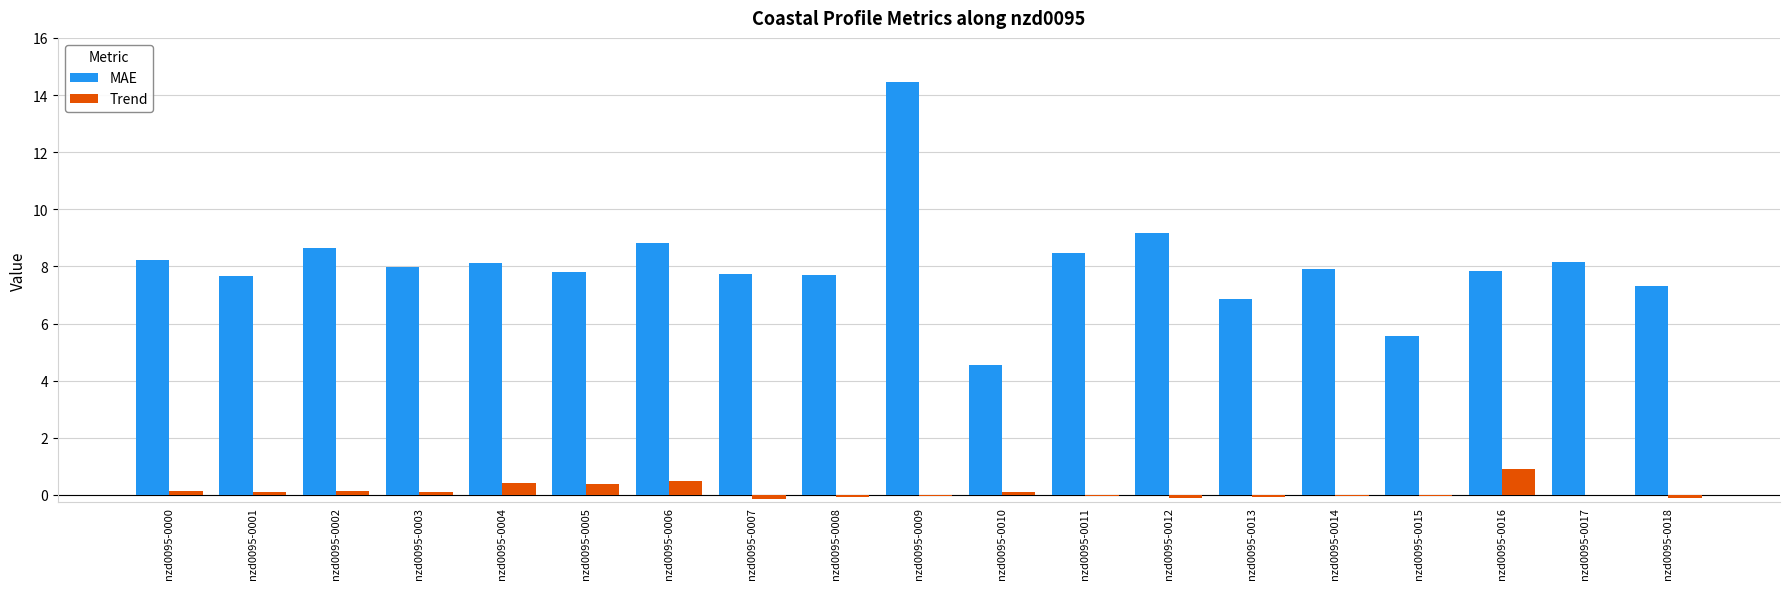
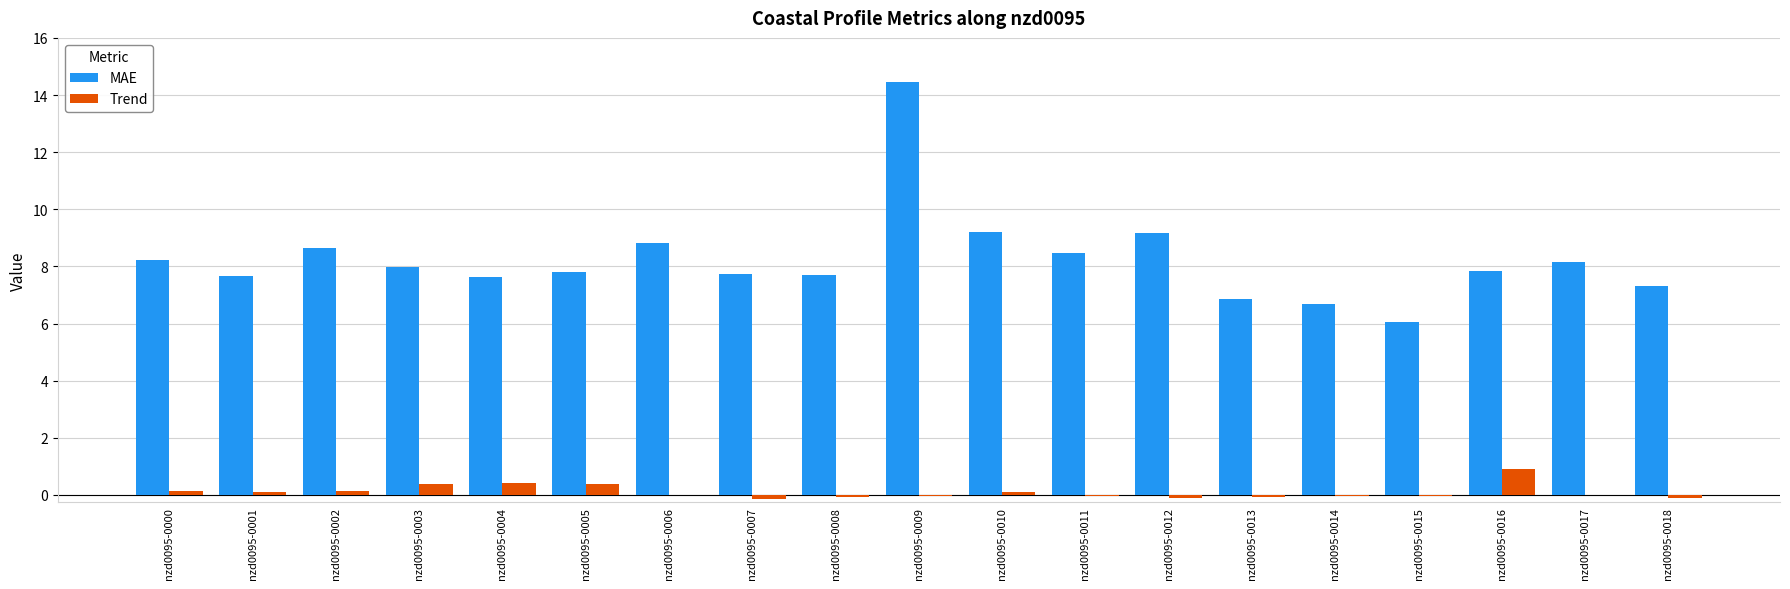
Trend, nzd0095-0003: 0.1 -> 0.4
MAE, nzd0095-0004: 8.1 -> 7.6
Trend, nzd0095-0006: 0.5 -> 0.0
MAE, nzd0095-0010: 4.5 -> 9.2
MAE, nzd0095-0014: 7.9 -> 6.7
MAE, nzd0095-0015: 5.6 -> 6.1
